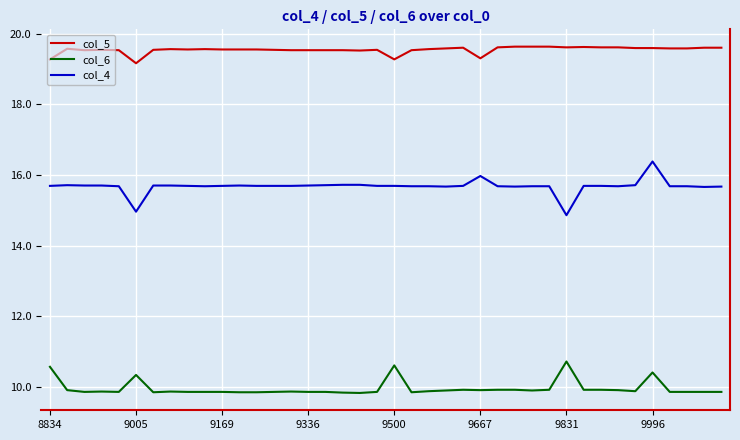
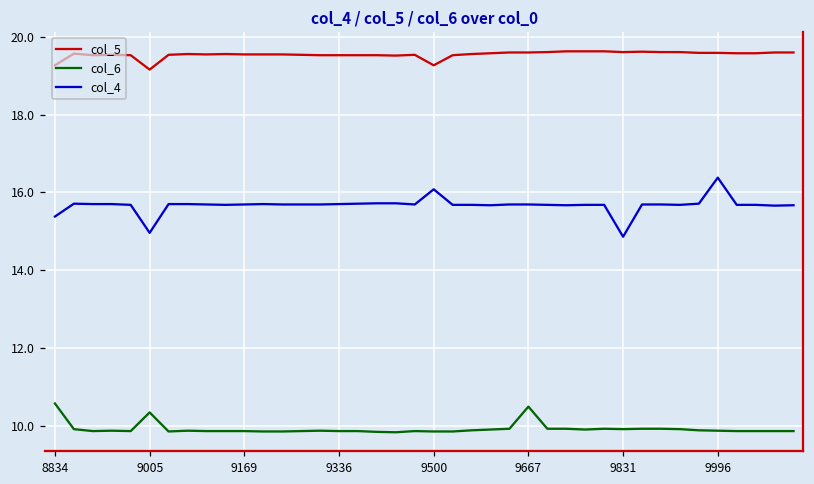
col_4, 8834: 15.7 -> 15.4
col_6, 9500: 10.6 -> 9.9
col_4, 9500: 15.7 -> 16.1
col_5, 9667: 19.3 -> 19.6
col_6, 9667: 9.9 -> 10.5
col_4, 9667: 16.0 -> 15.7
col_6, 9831: 10.7 -> 9.9
col_6, 9996: 10.4 -> 9.9
